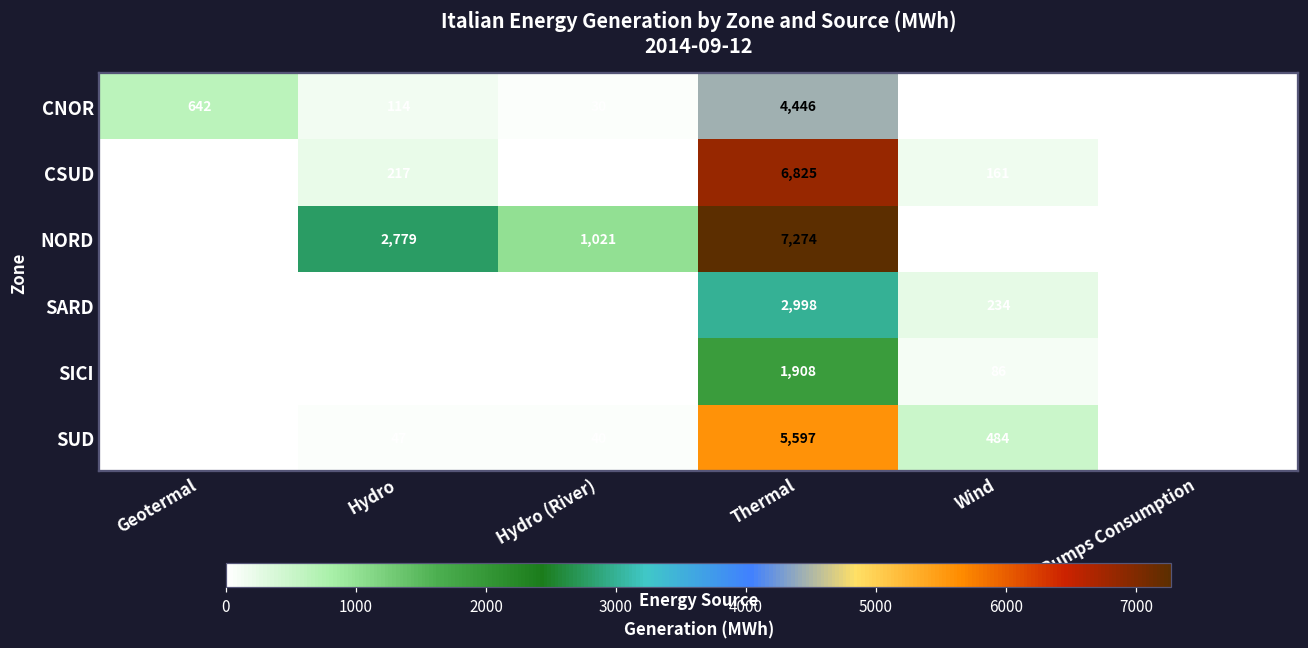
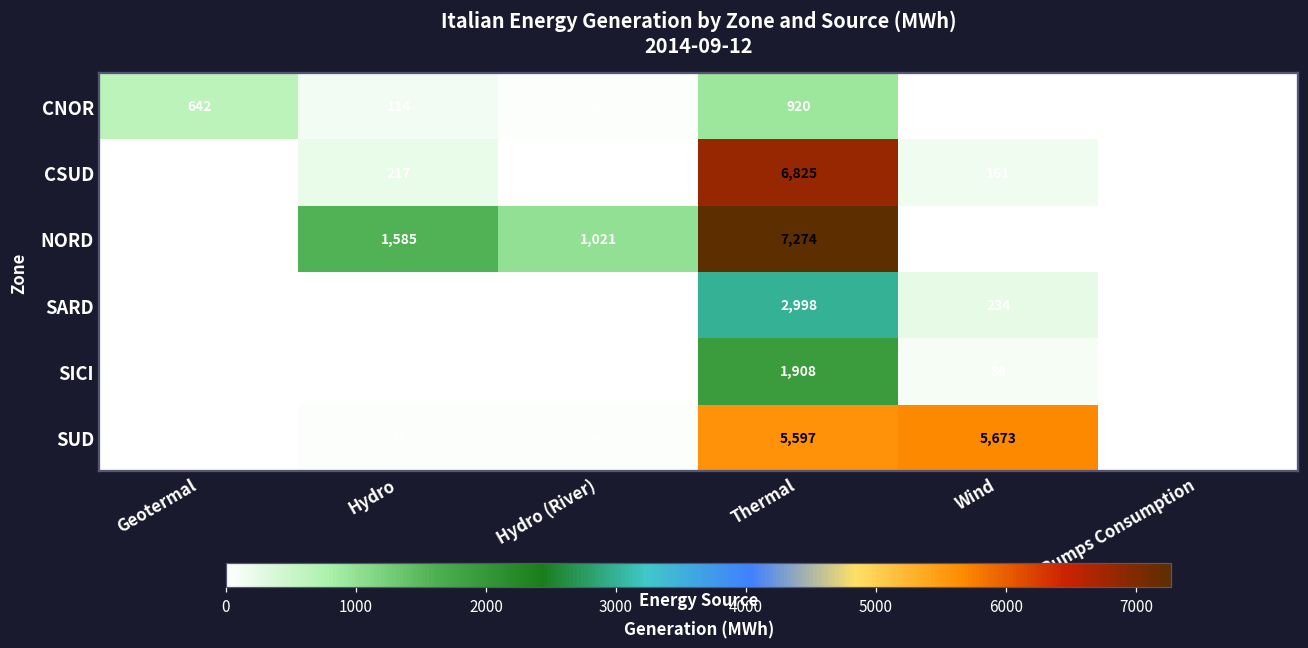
CNOR, Thermal: 4,446 -> 920
NORD, Hydro: 2,779 -> 1,585
SUD, Wind: 484 -> 5,673
